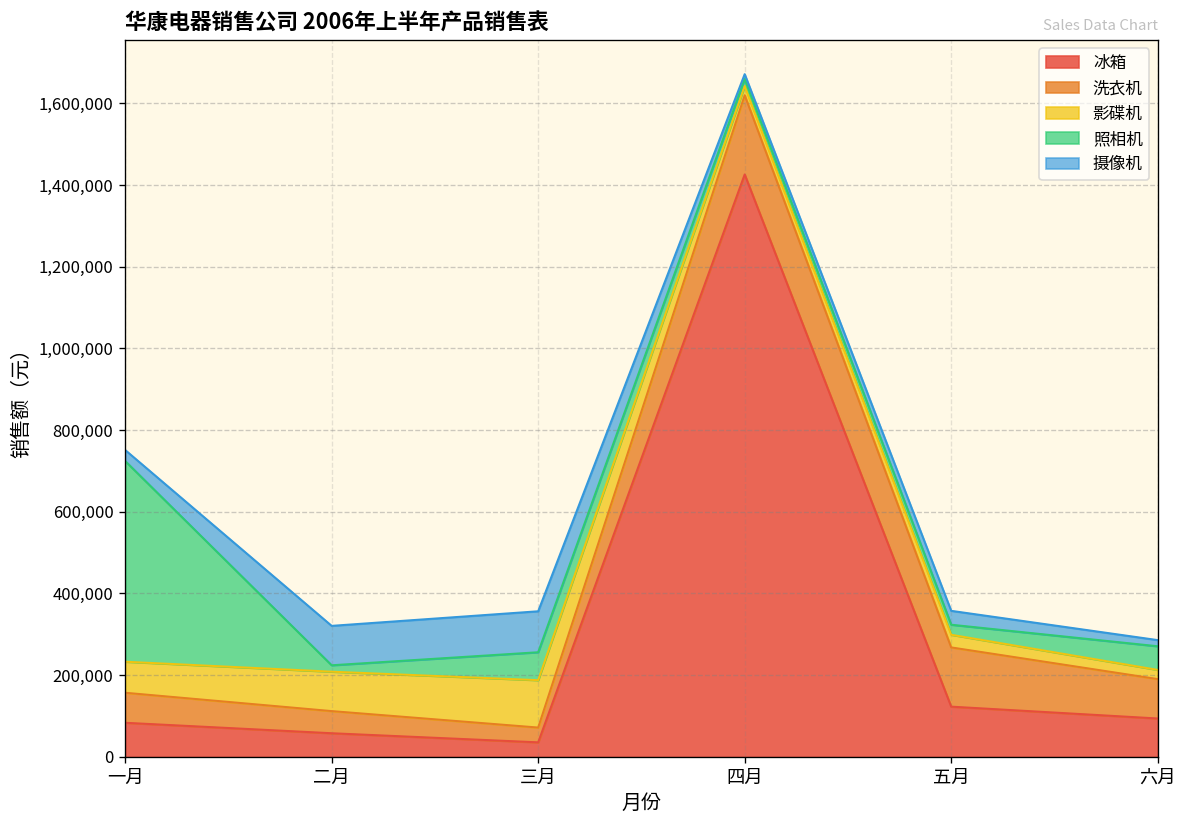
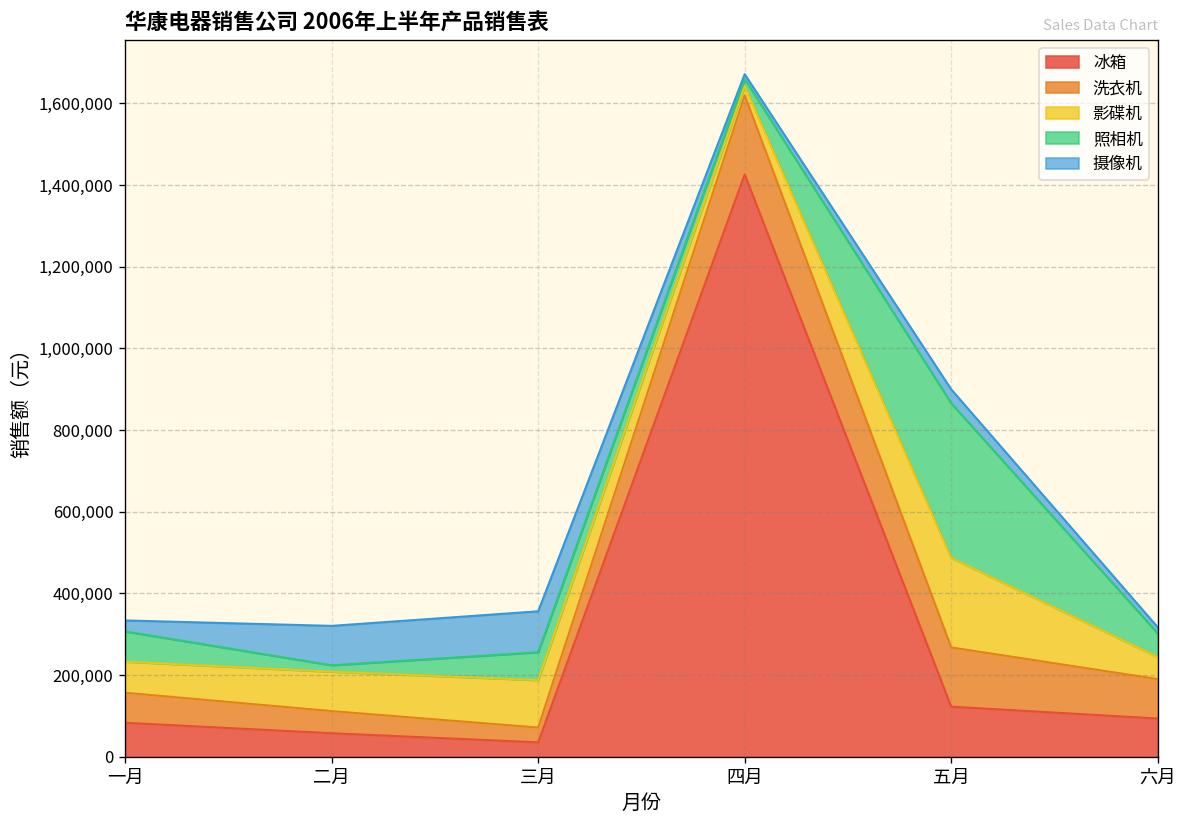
照相机, 一月: 490,000 -> 70,000
影碟机, 五月: 30,000 -> 220,000
照相机, 五月: 20,000 -> 380,000
影碟机, 六月: 20,000 -> 50,000
